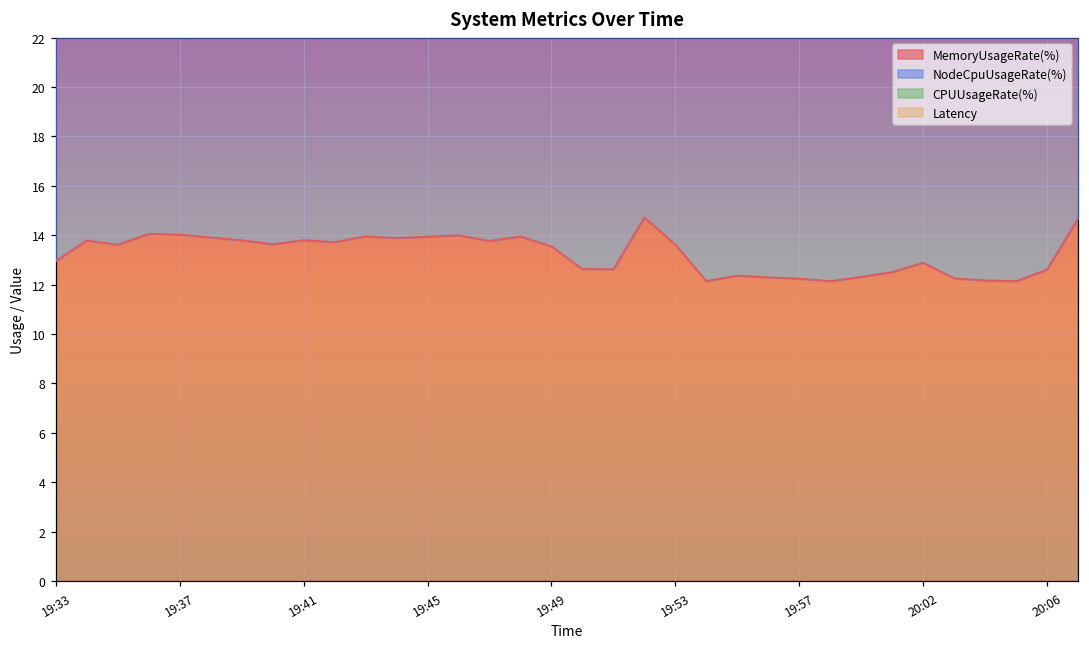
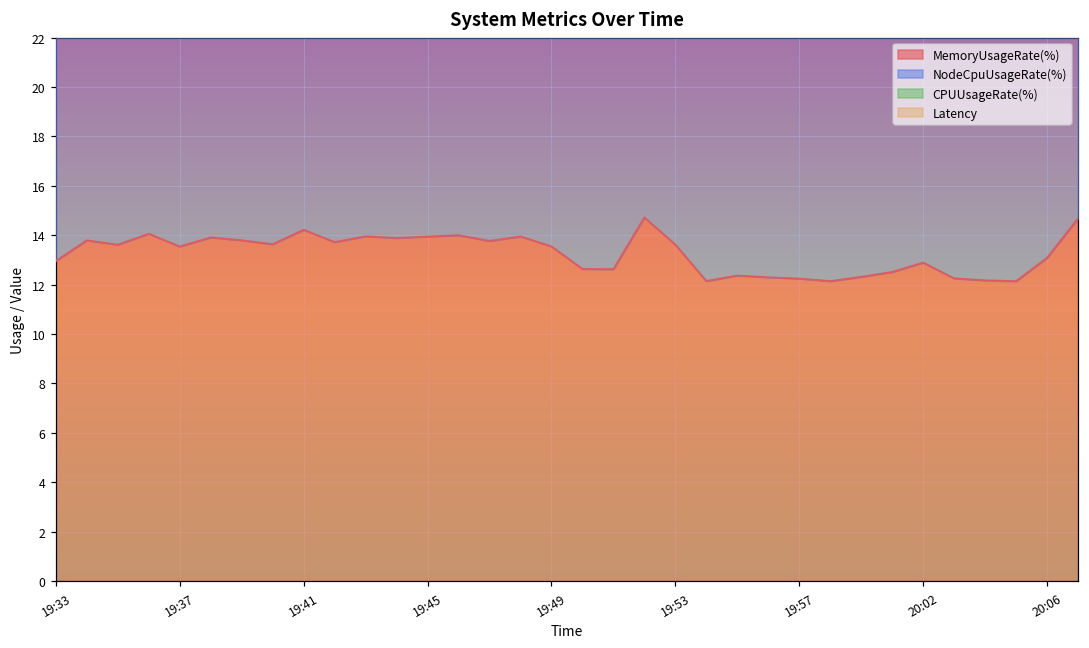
MemoryUsageRate(%), 19:37: 14.0 -> 13.5
MemoryUsageRate(%), 19:41: 13.8 -> 14.2
MemoryUsageRate(%), 20:06: 12.6 -> 13.1
